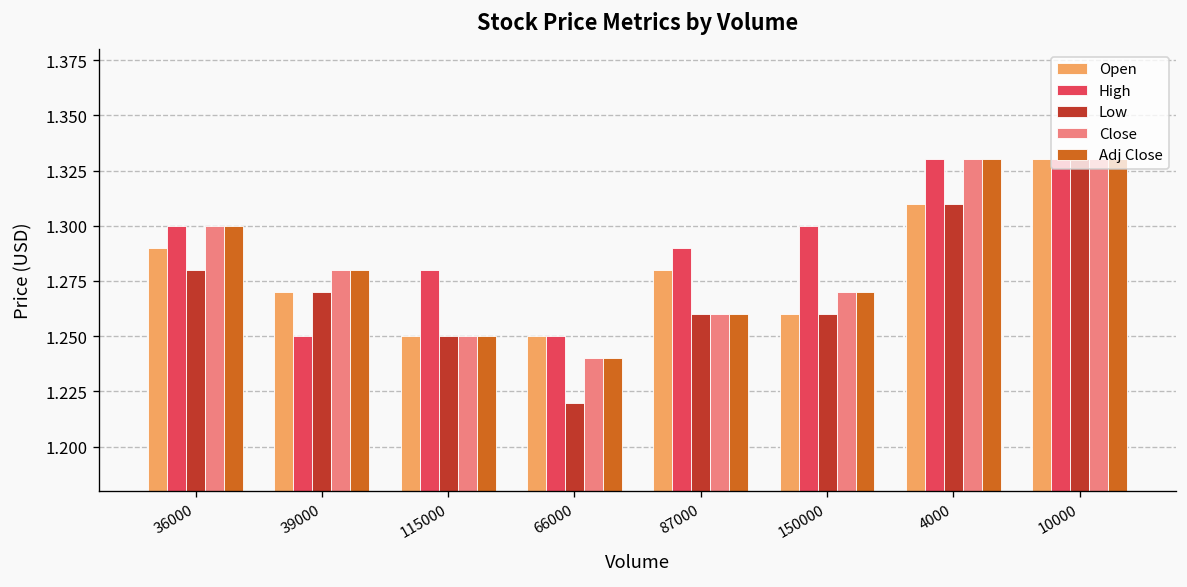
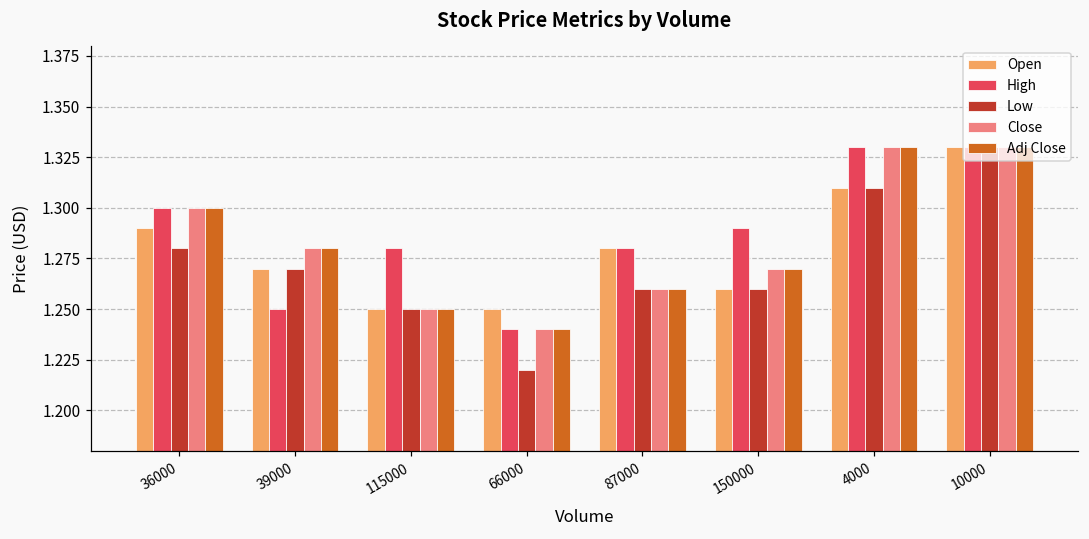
High, 66000: 1.25 -> 1.24
High, 87000: 1.29 -> 1.28
High, 150000: 1.30 -> 1.29
